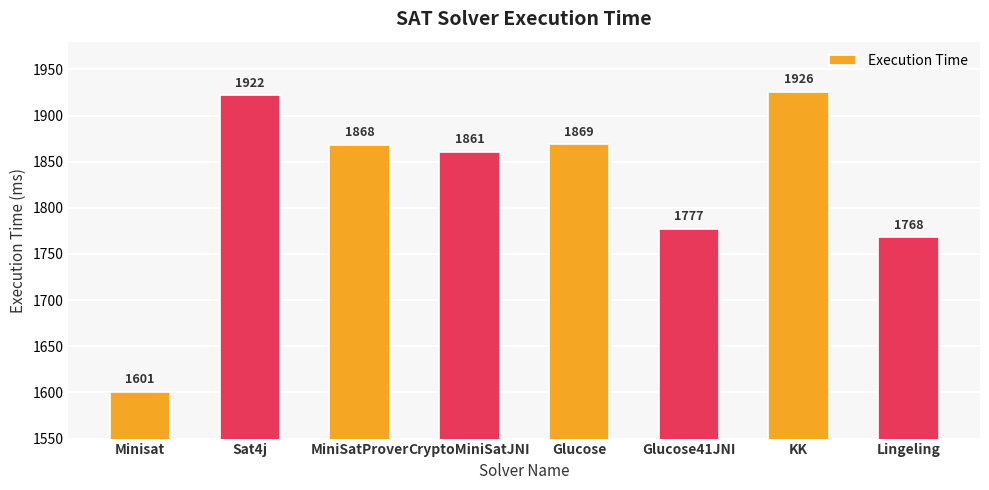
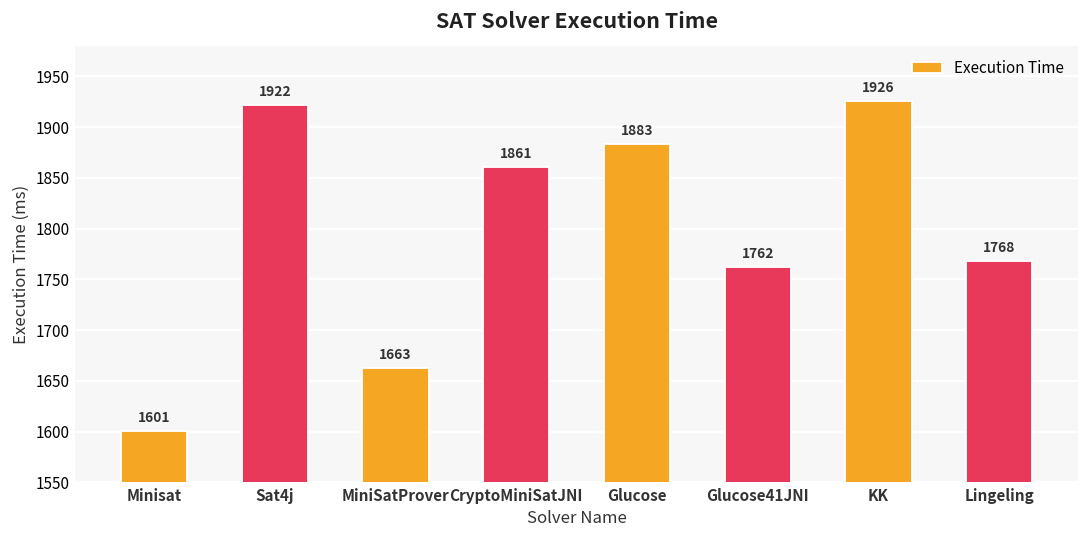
MiniSatProver: 1868 -> 1663
Glucose: 1869 -> 1883
Glucose41JNI: 1777 -> 1762
